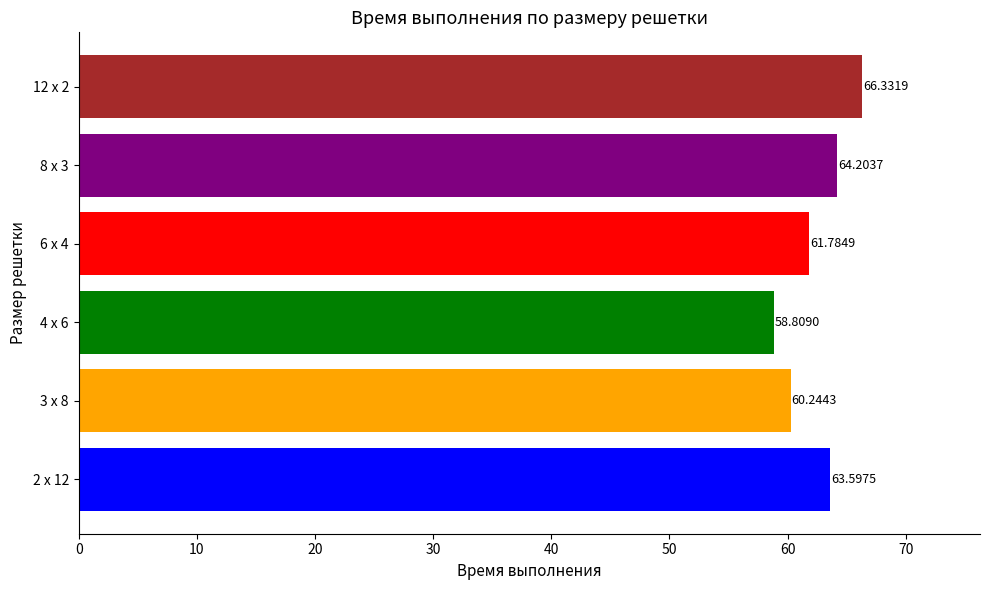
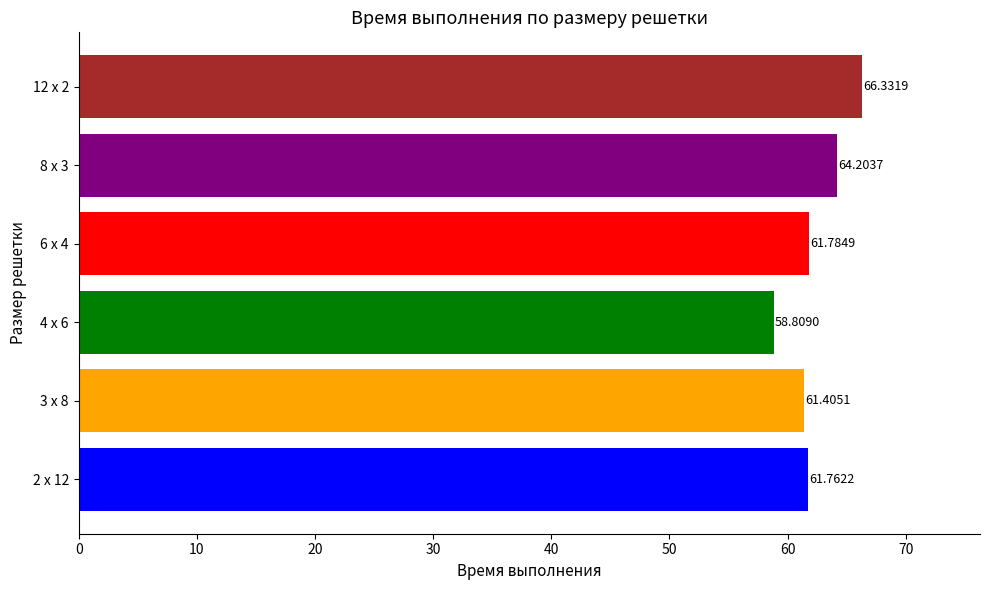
3 x 8: 60.2443 -> 61.4051
2 x 12: 63.5975 -> 61.7622
